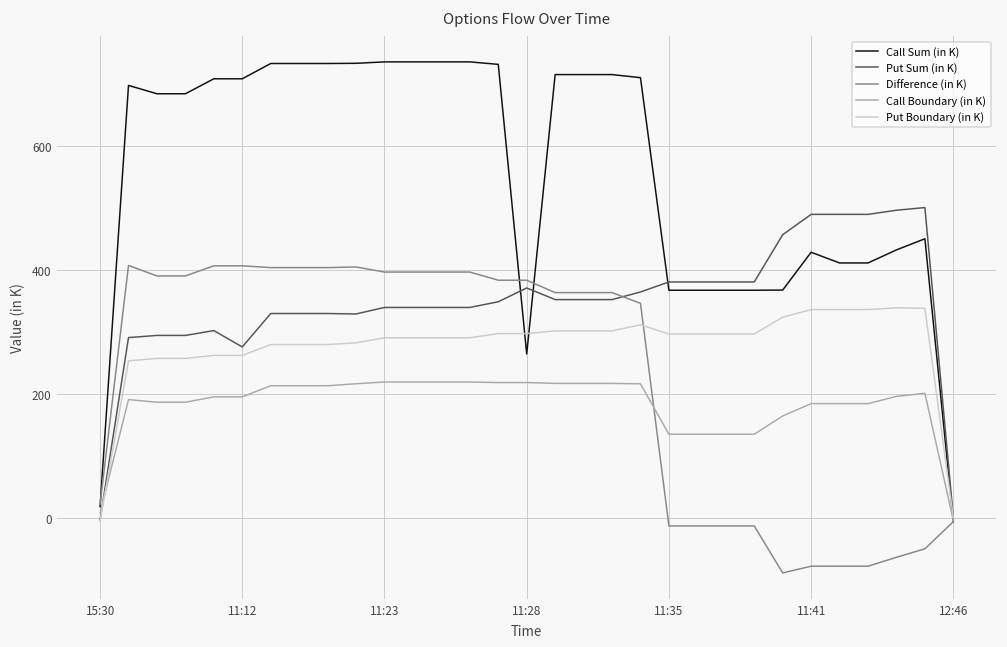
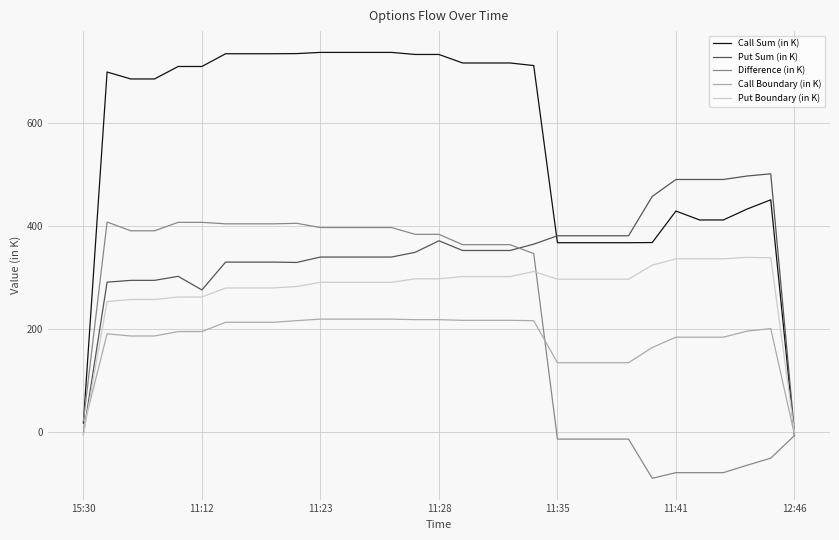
Call Sum (in K), 11:28: 260 -> 730
